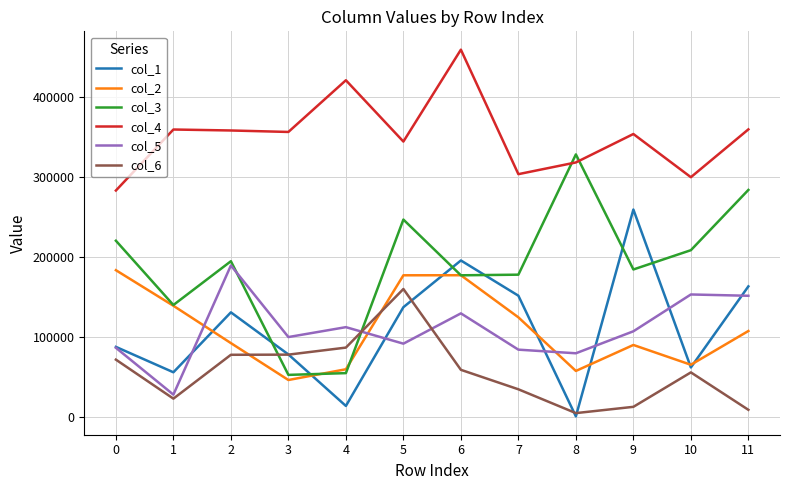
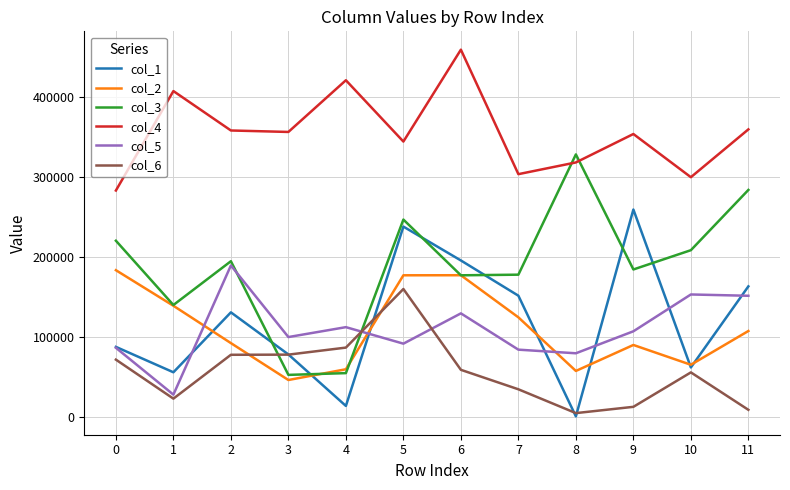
col_4, 1: 360000 -> 410000
col_1, 5: 140000 -> 240000
